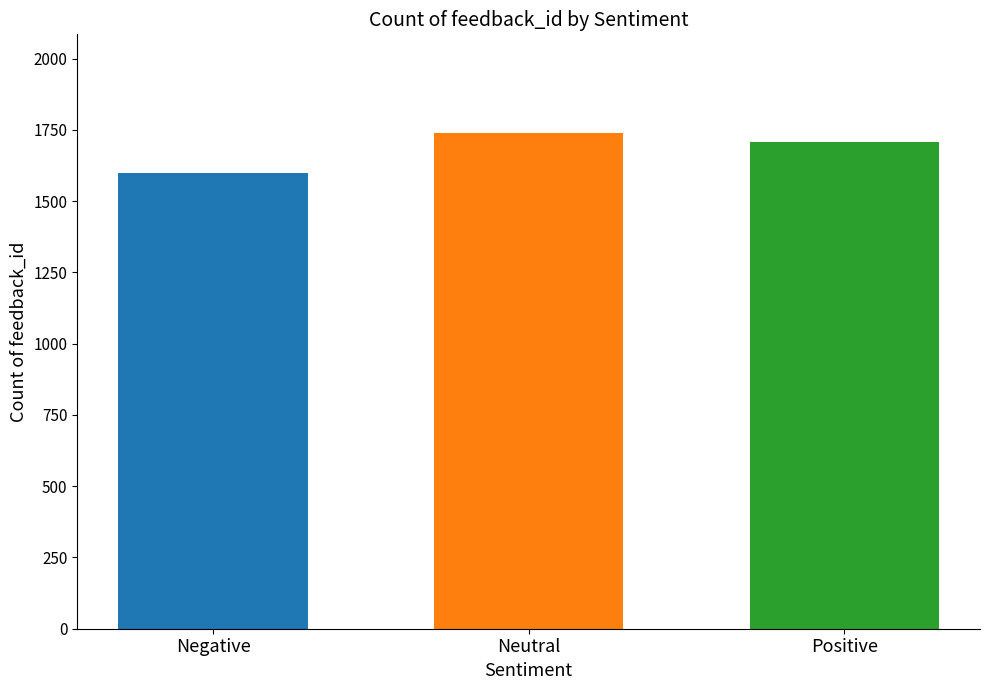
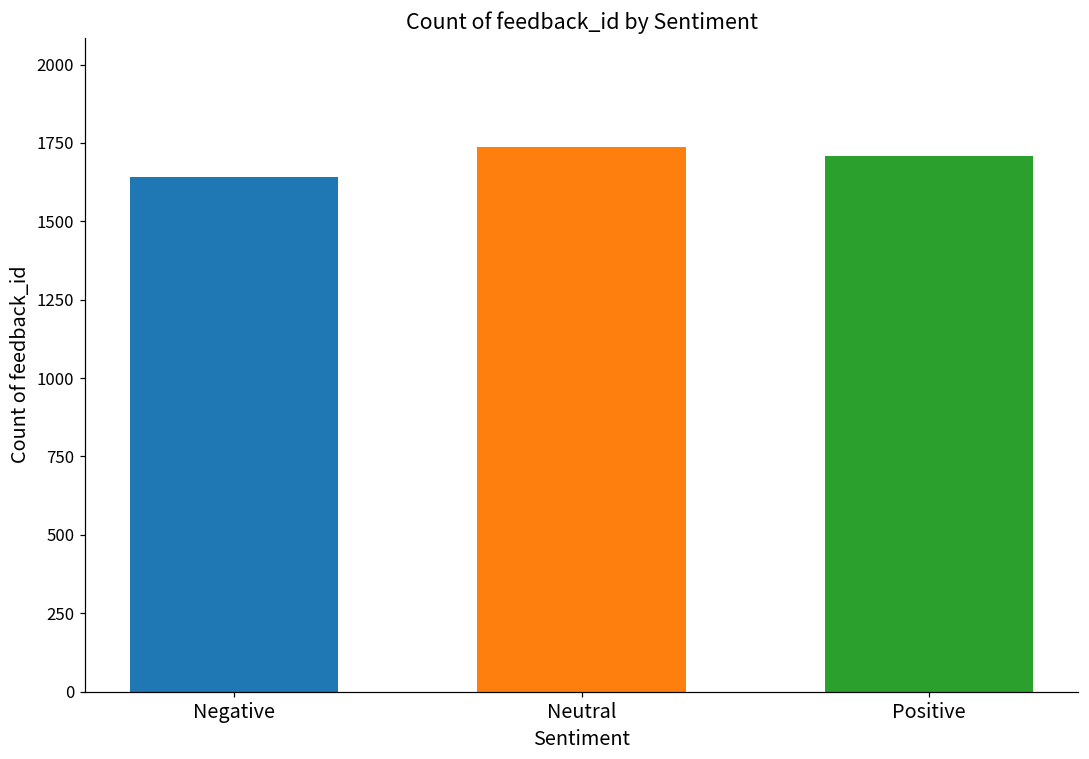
Negative: 1600 -> 1640
